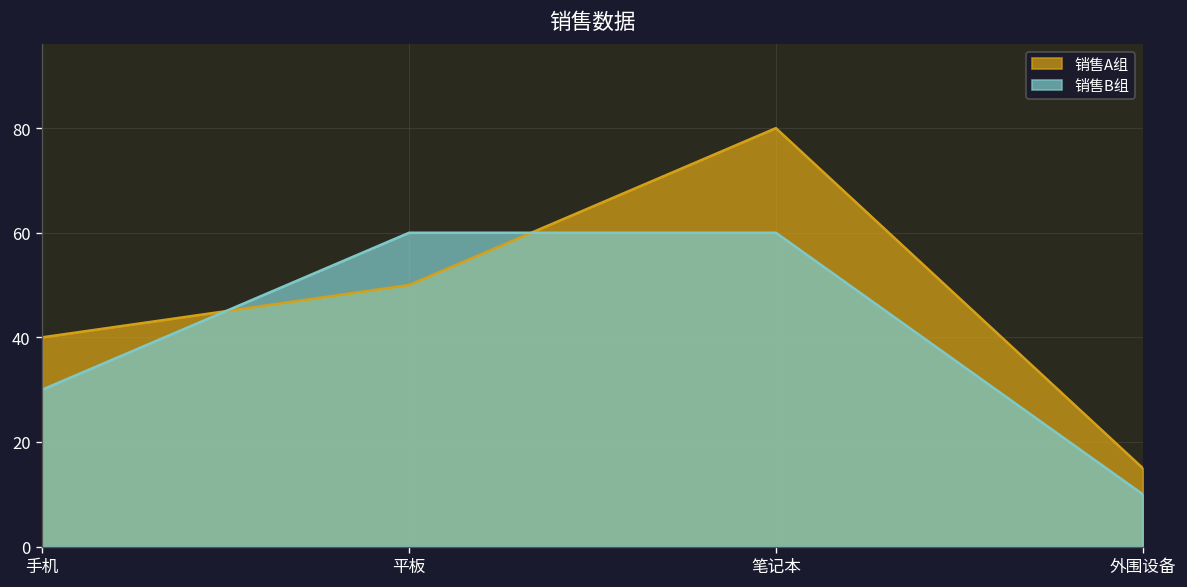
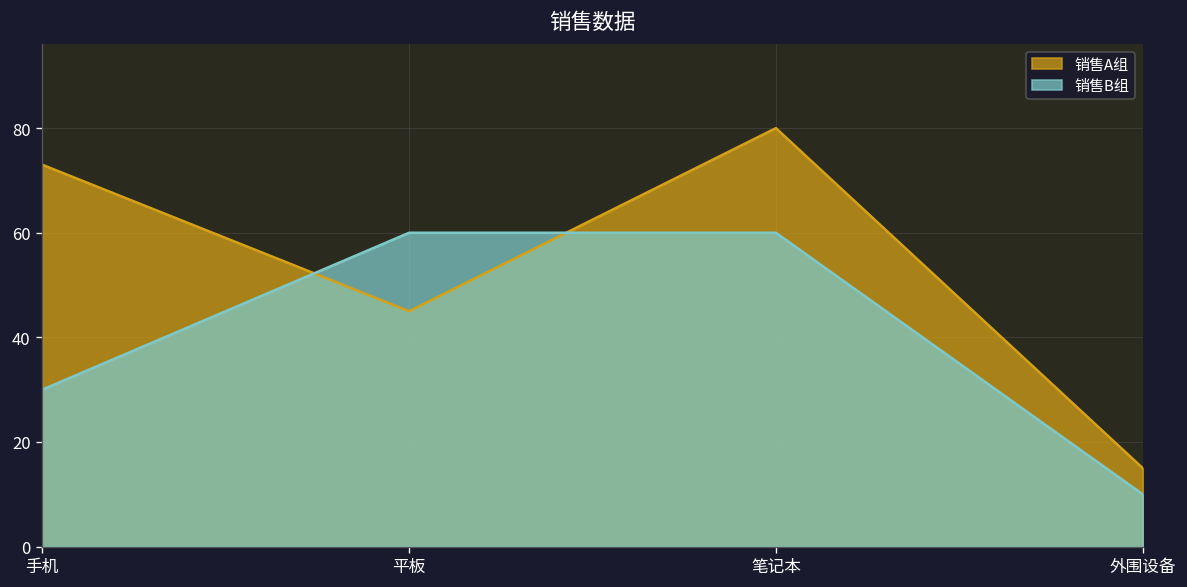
销售A组, 手机: 40 -> 73
销售A组, 平板: 50 -> 45
